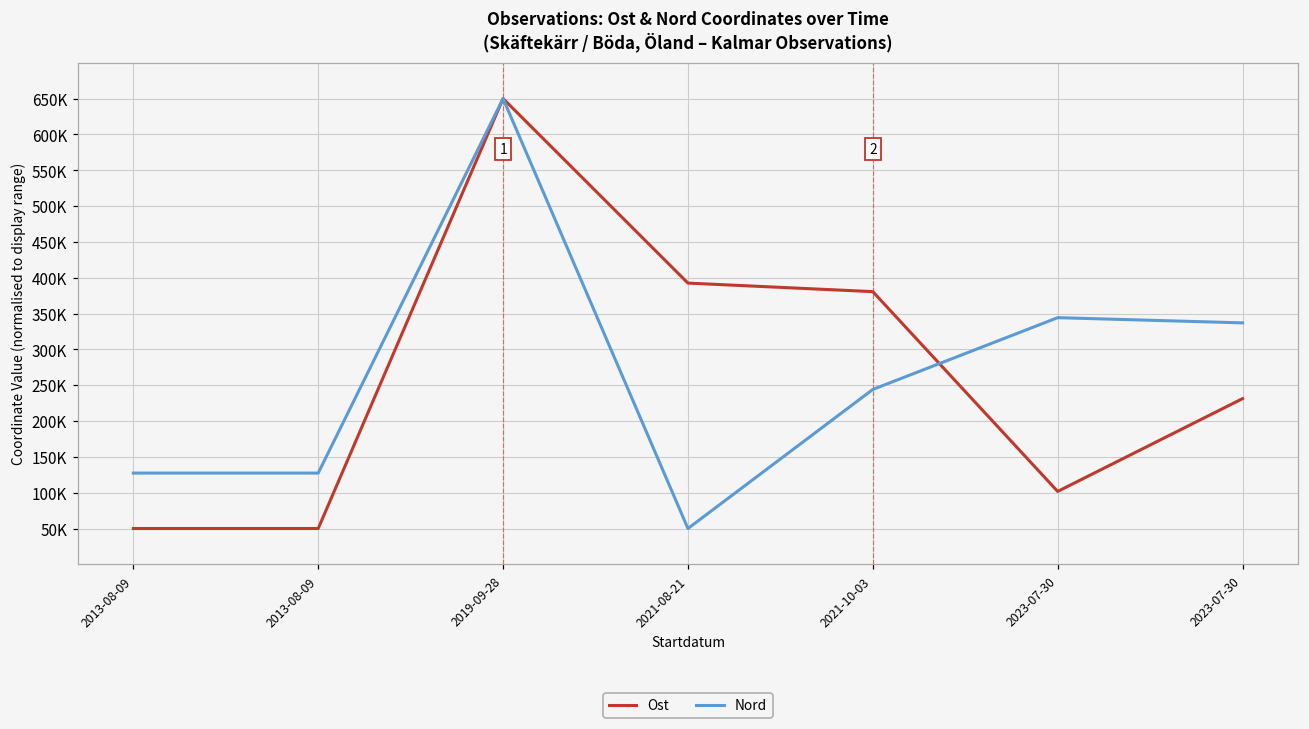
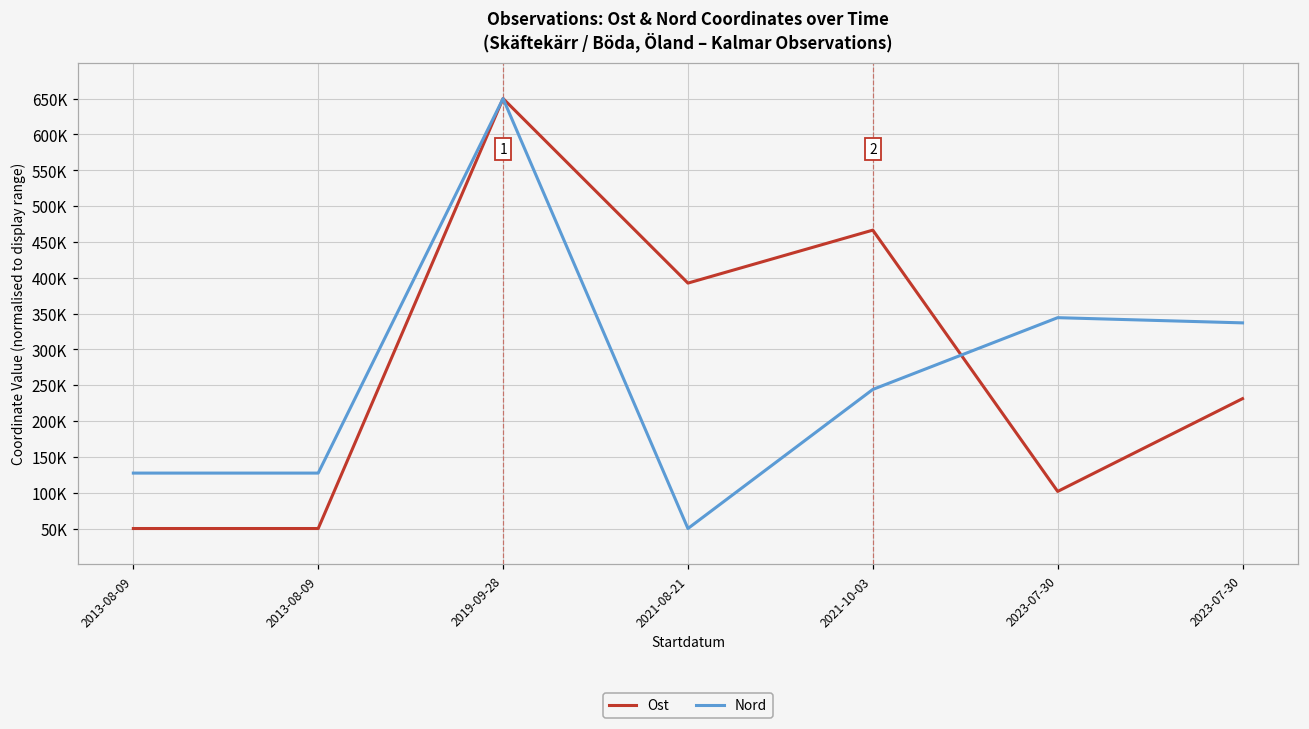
Ost, 2021-10-03: 380000 -> 470000
